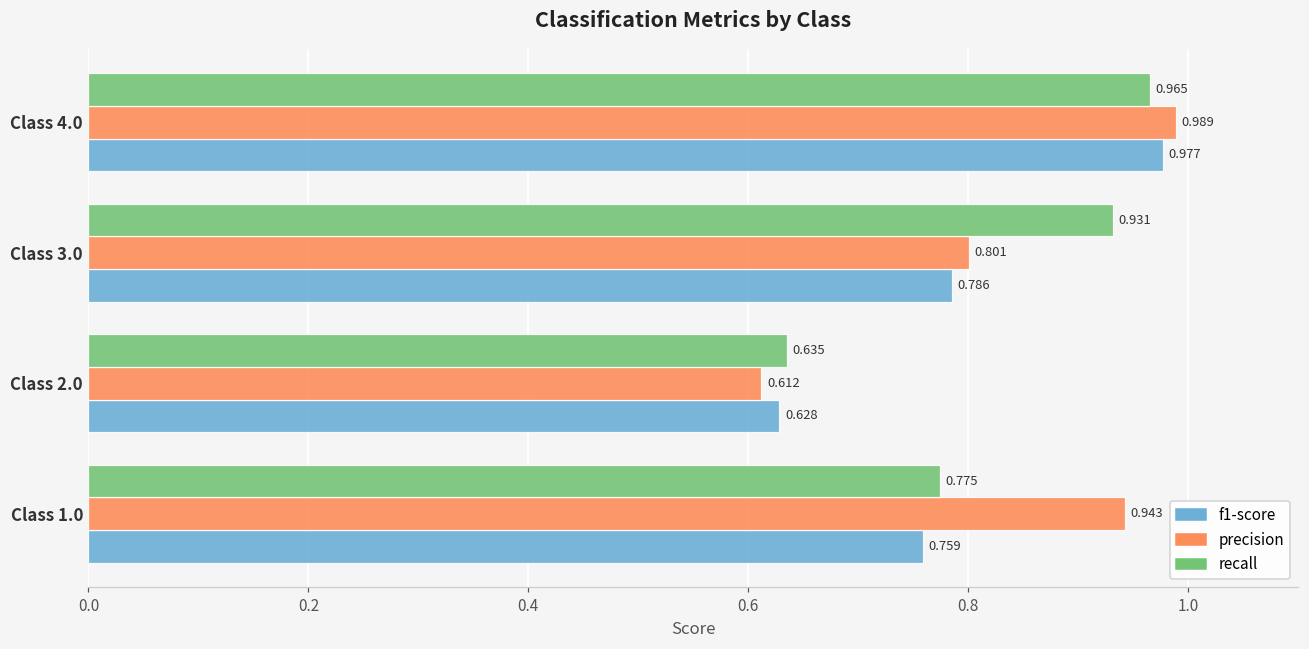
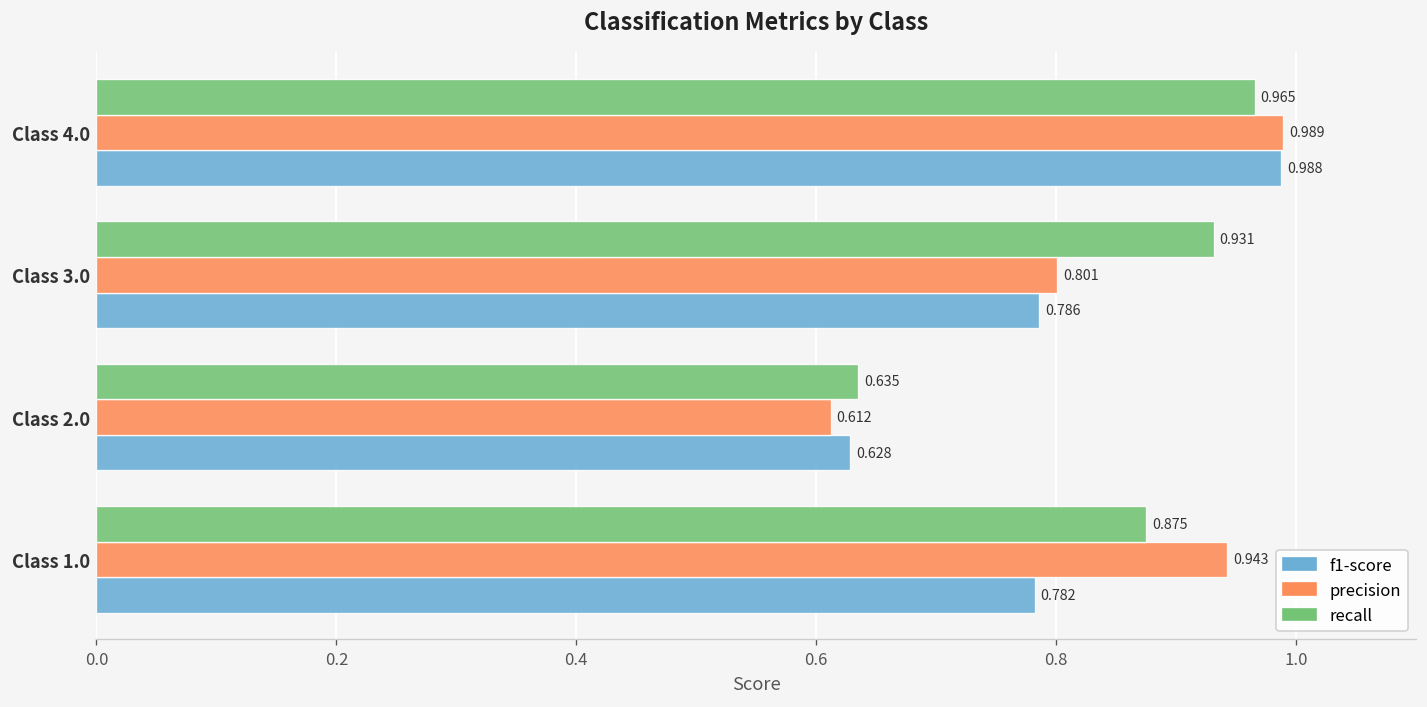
f1-score, Class 4.0: 0.977 -> 0.988
recall, Class 1.0: 0.775 -> 0.875
f1-score, Class 1.0: 0.759 -> 0.782
